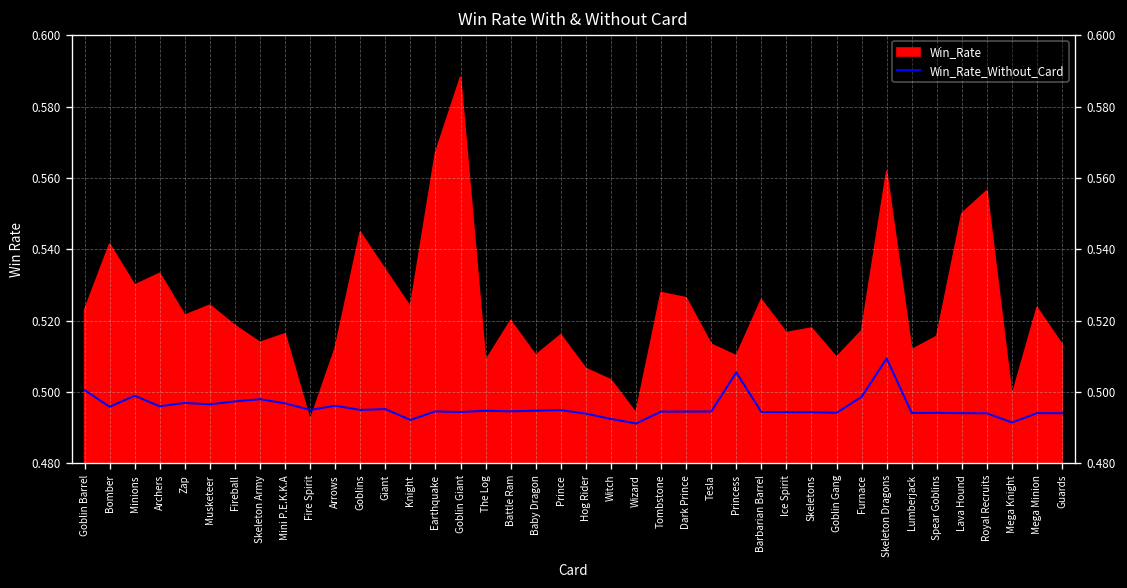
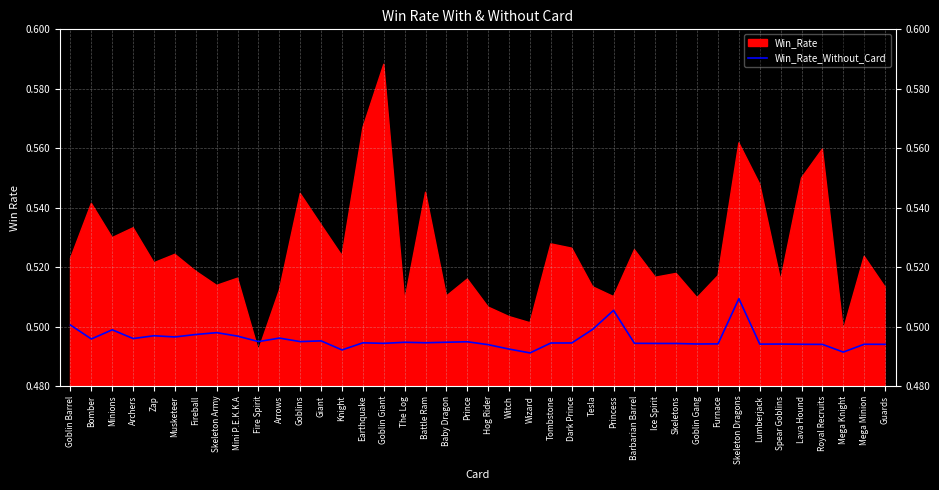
Win_Rate, Battle Ram: 0.520 -> 0.545
Win_Rate, Wizard: 0.494 -> 0.501
Win_Rate_Without_Card, Tesla: 0.495 -> 0.499
Win_Rate_Without_Card, Furnace: 0.499 -> 0.494
Win_Rate, Lumberjack: 0.512 -> 0.548
Win_Rate, Royal Recruits: 0.556 -> 0.560
